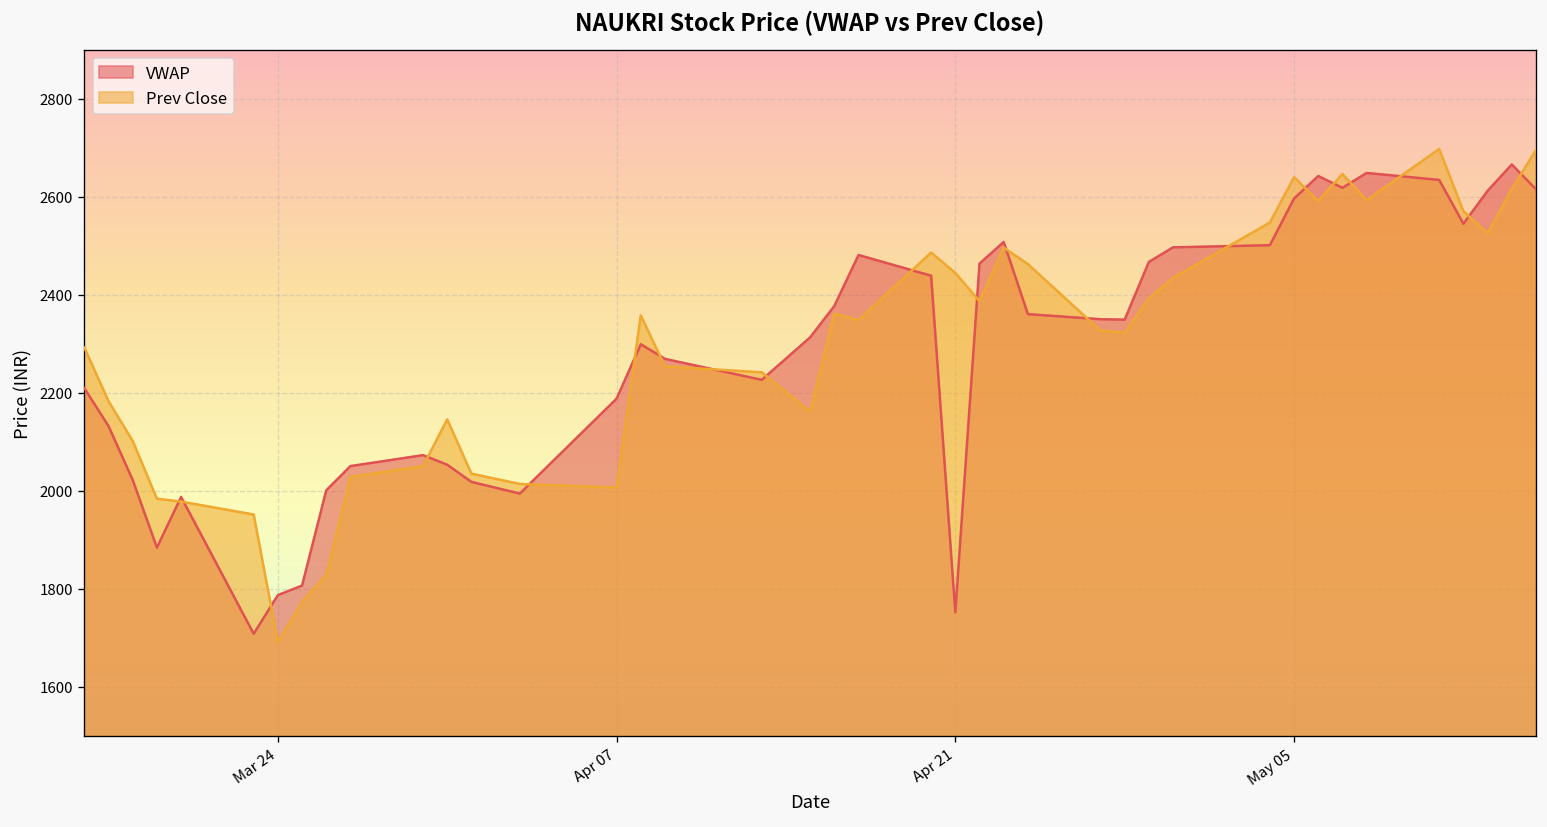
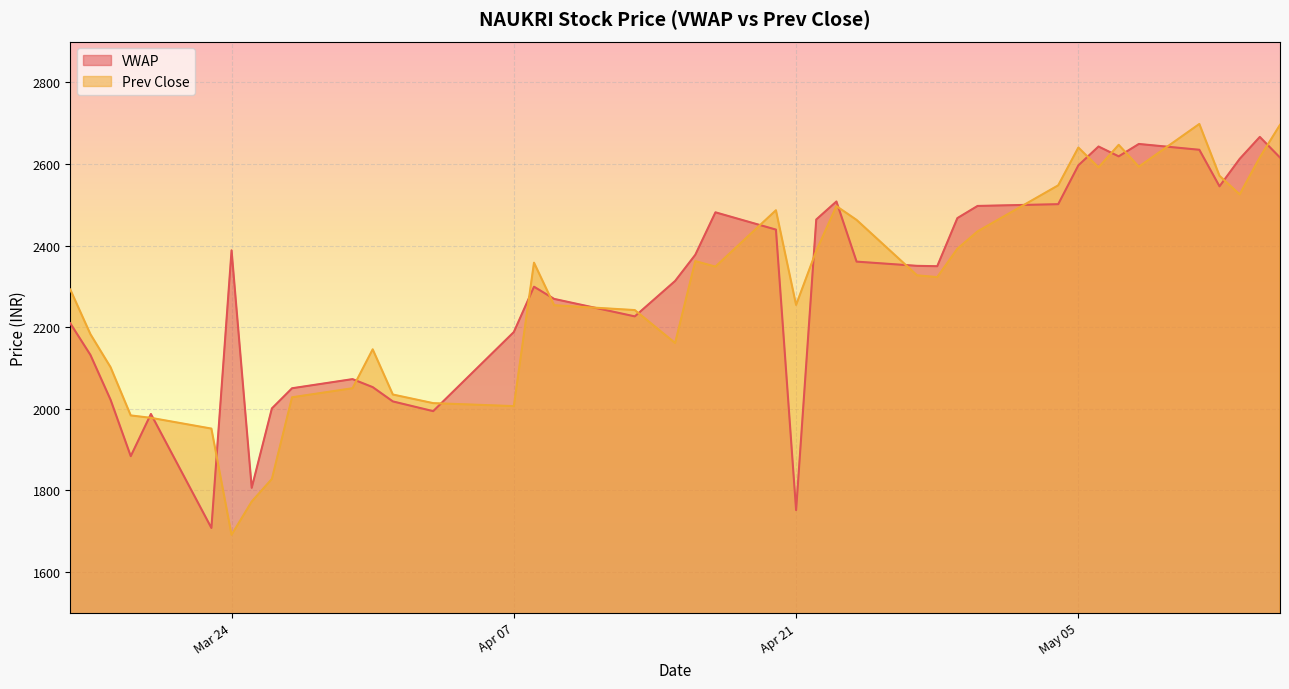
VWAP, Mar 24: 1790 -> 2390
Prev Close, Apr 21: 2440 -> 2250
